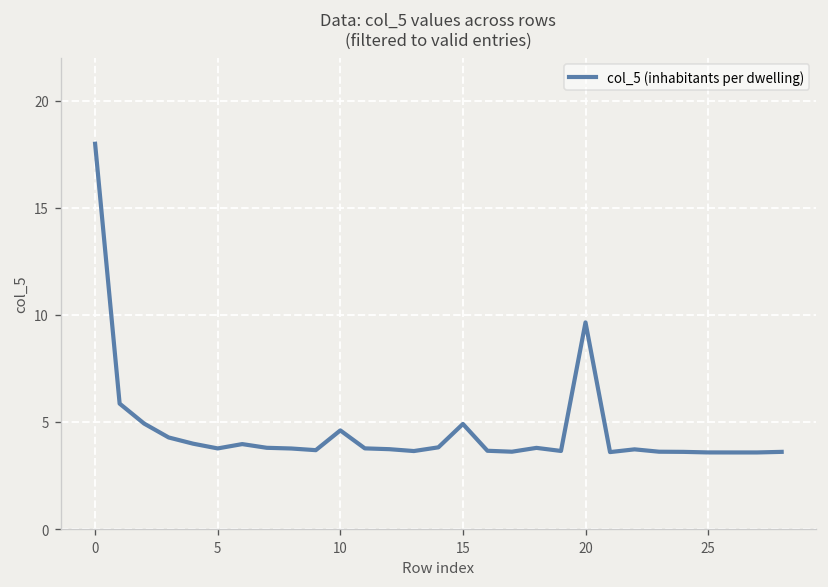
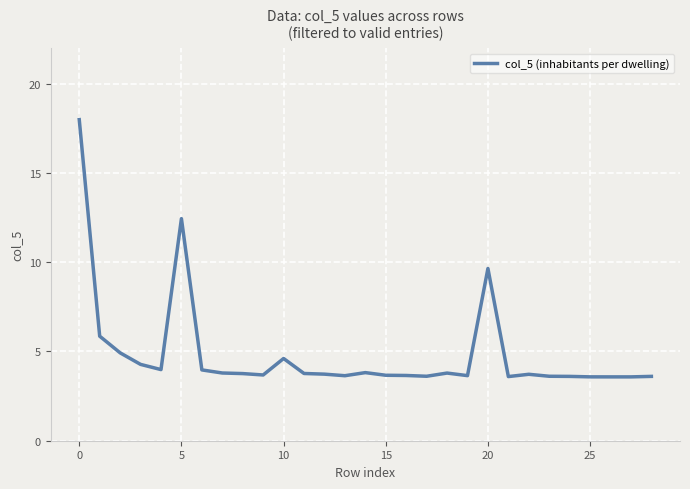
5: 3.8 -> 12.4
15: 4.9 -> 3.7
